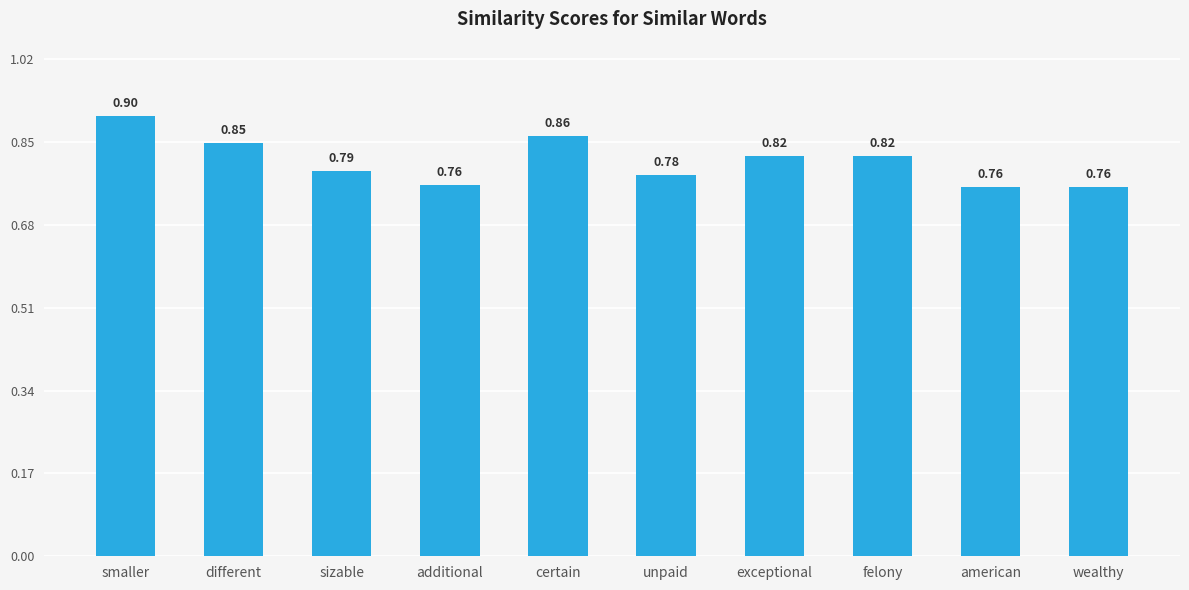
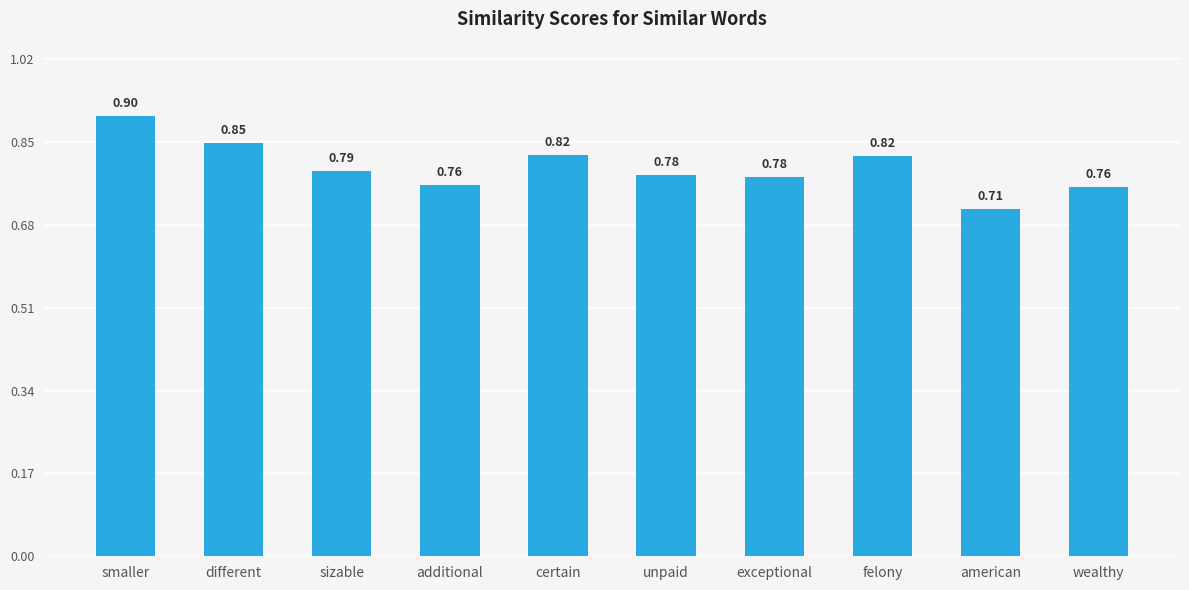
certain: 0.86 -> 0.82
exceptional: 0.82 -> 0.78
american: 0.76 -> 0.71
